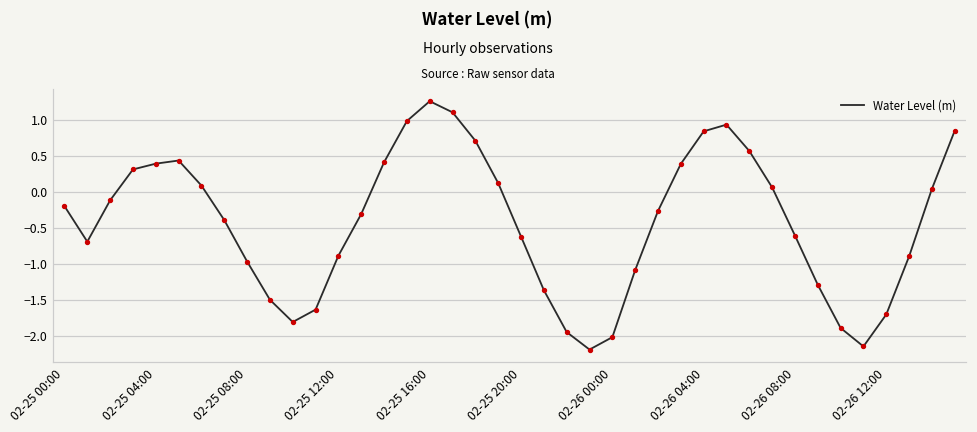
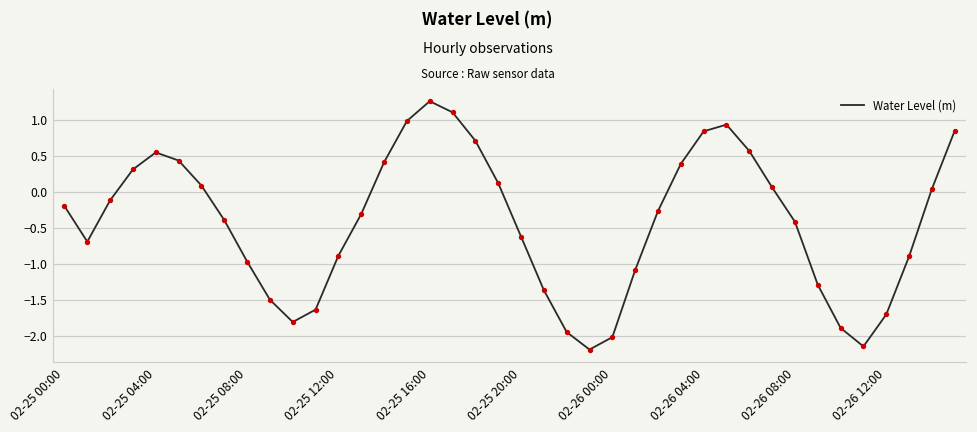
02-25 04:00: 0.4 -> 0.5
02-26 08:00: -0.6 -> -0.4
